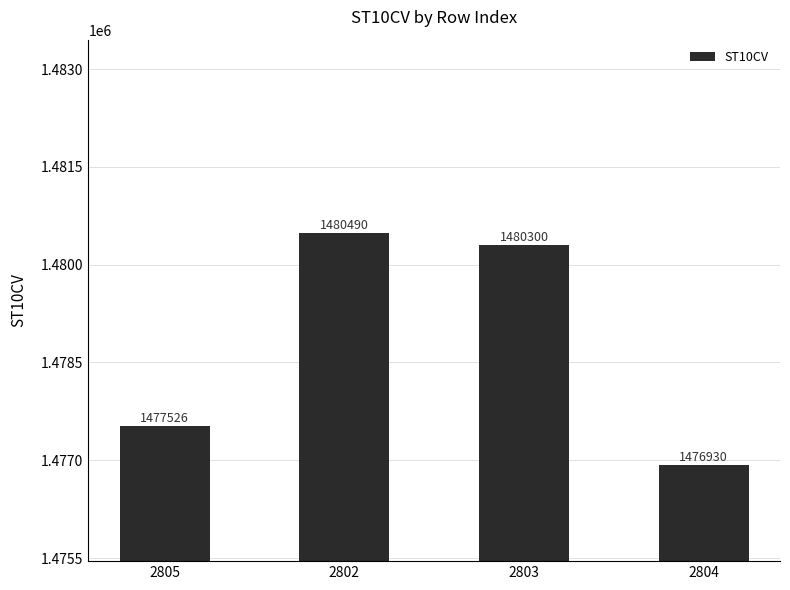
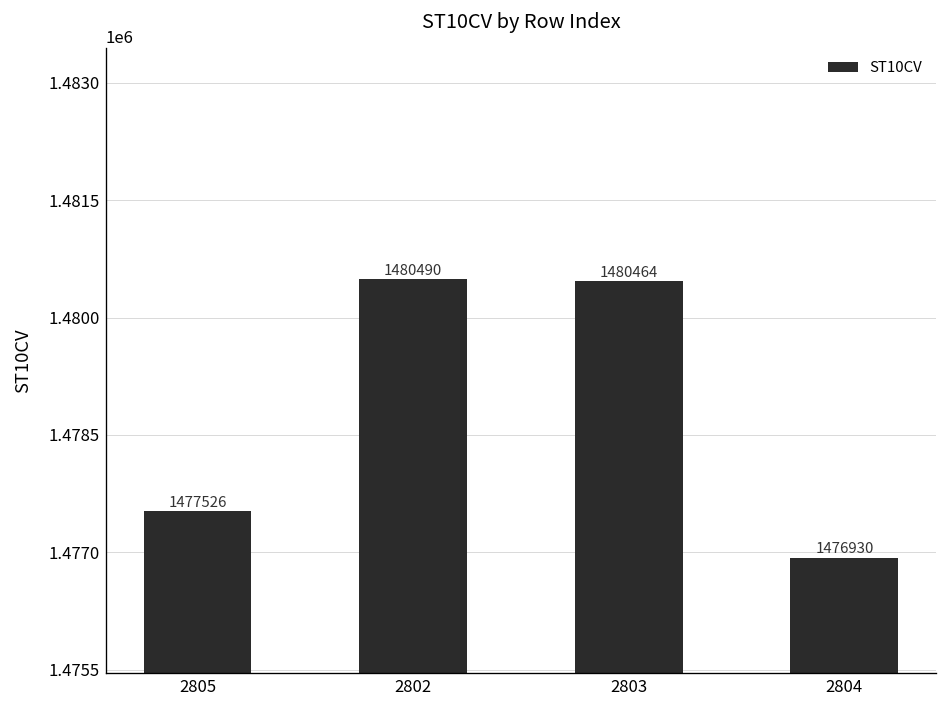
2803: 1480300 -> 1480464
